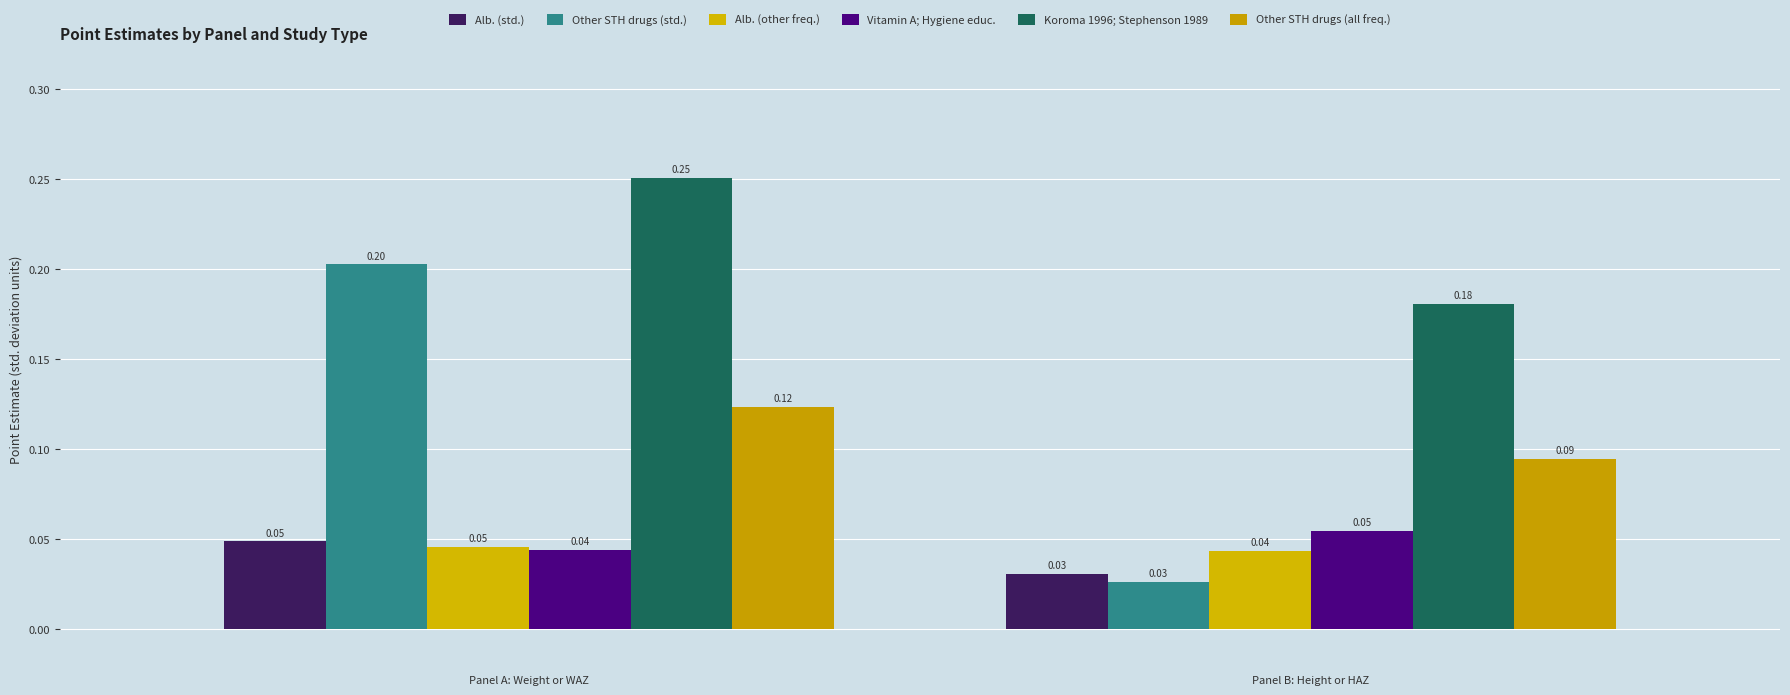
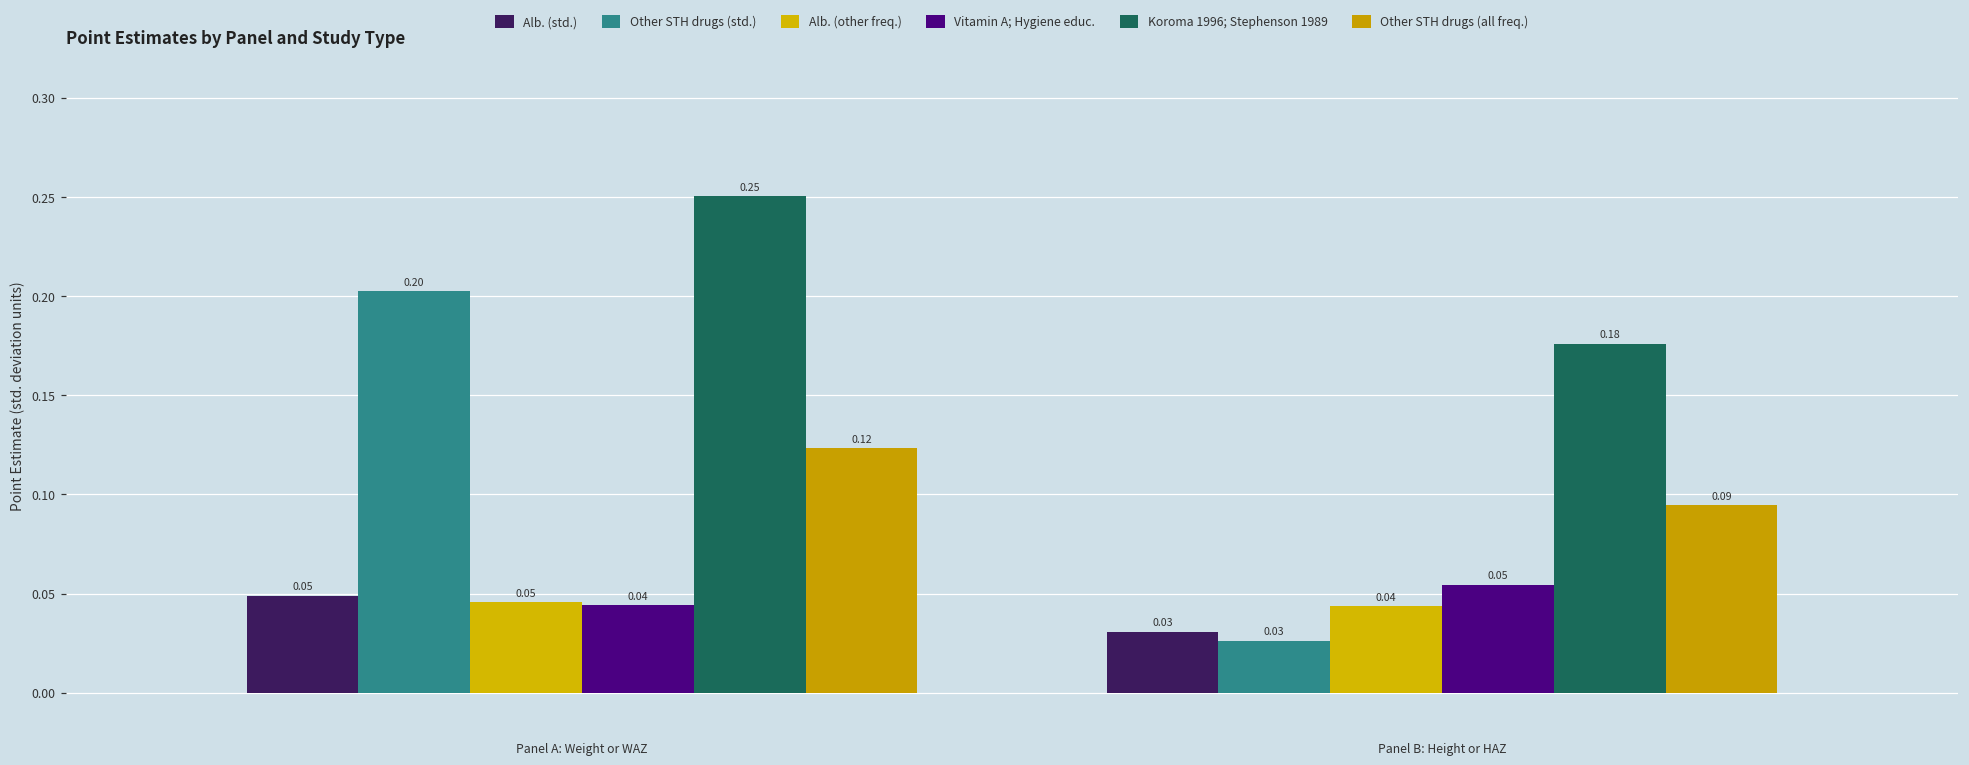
Koroma 1996; Stephenson 1989, Panel B: Height or HAZ: 0.180 -> 0.176
